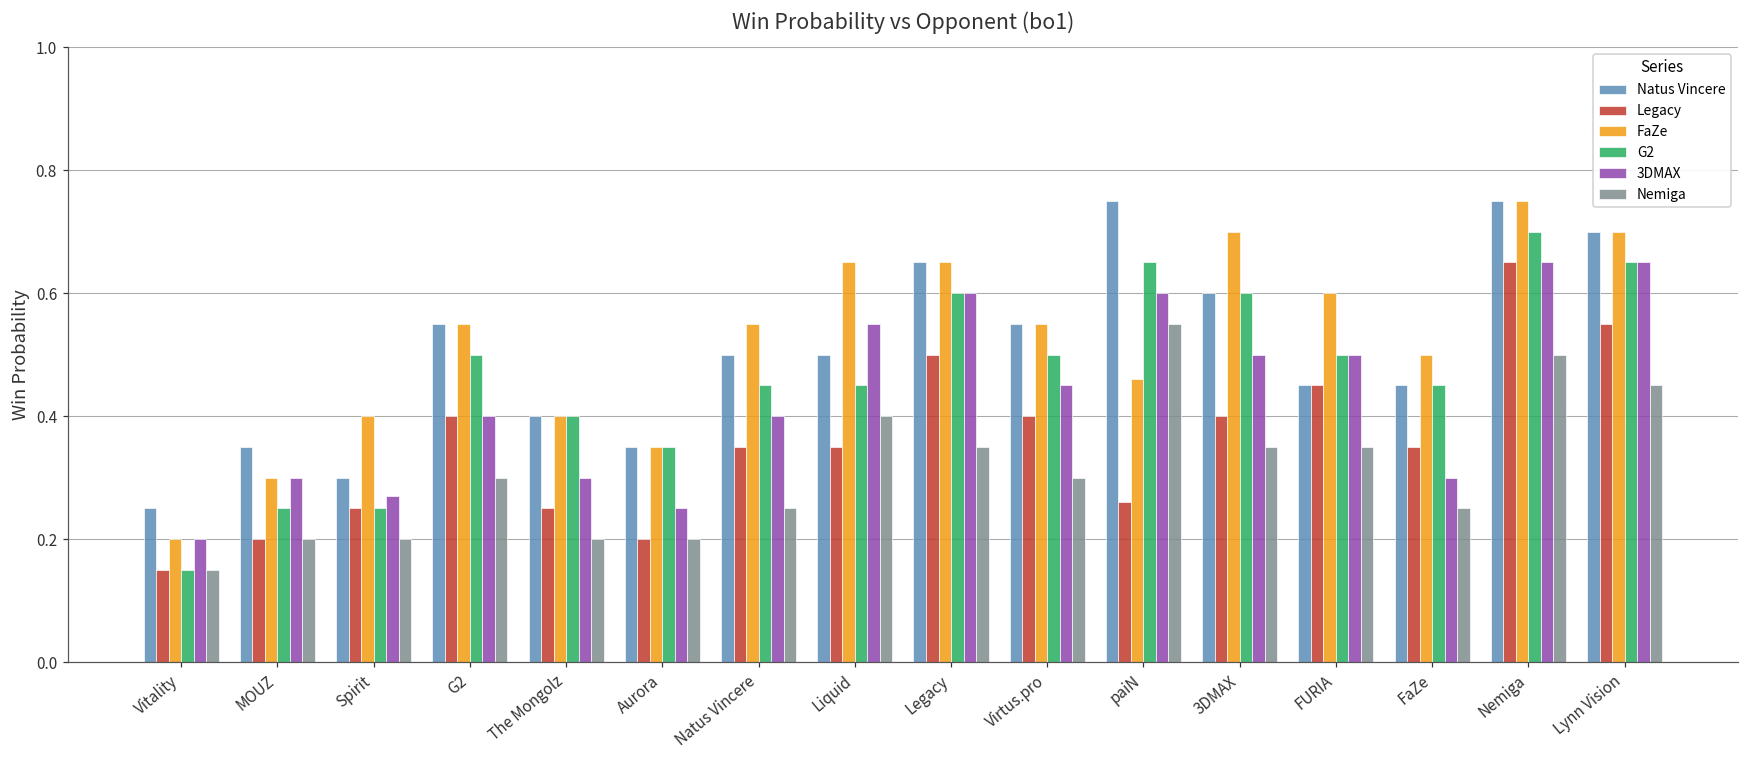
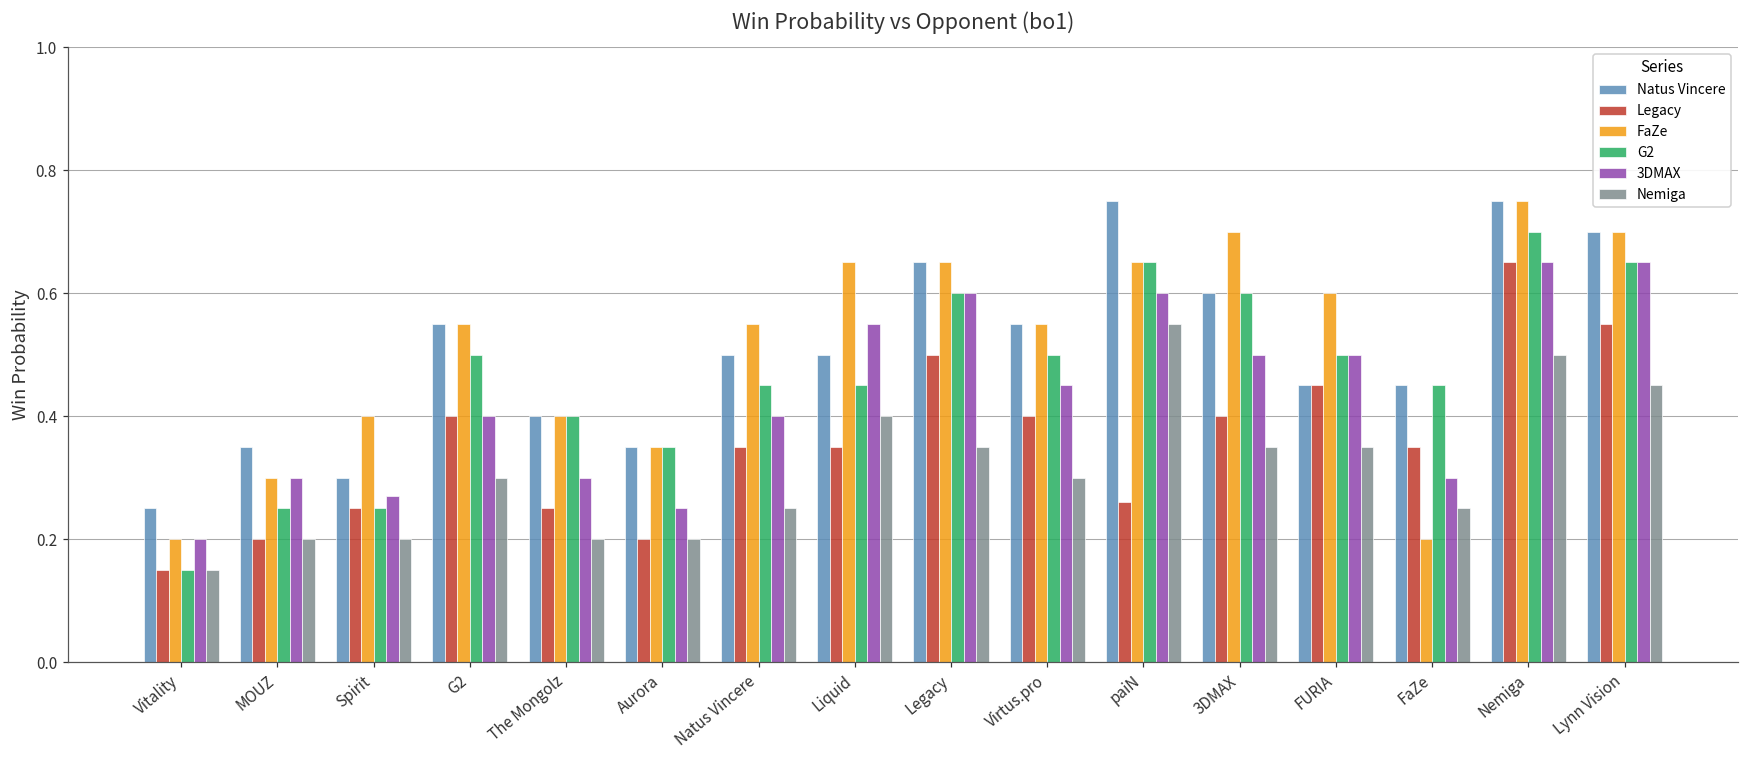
FaZe, paiN: 0.46 -> 0.65
FaZe, FaZe: 0.5 -> 0.2
